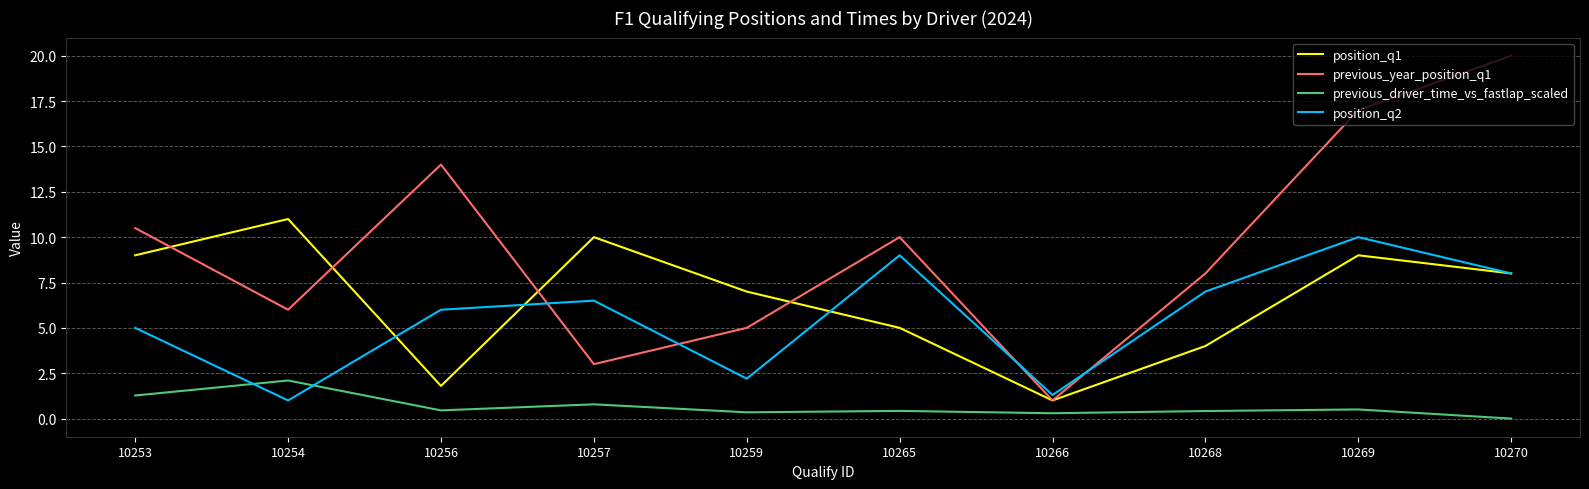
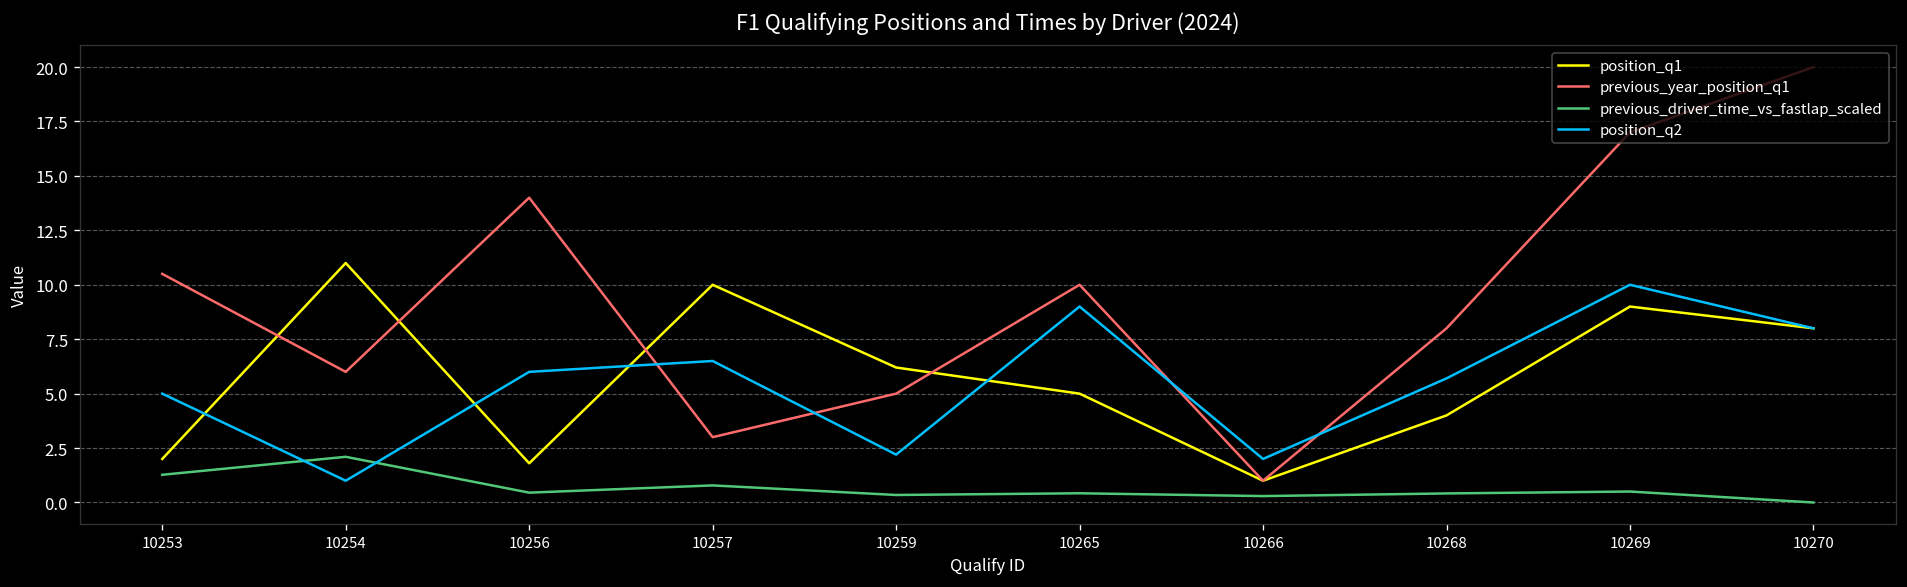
position_q1, 10253: 9 -> 2
position_q1, 10259: 7.0 -> 6.2
position_q2, 10266: 1.3 -> 2.0
position_q2, 10268: 7.0 -> 5.7
